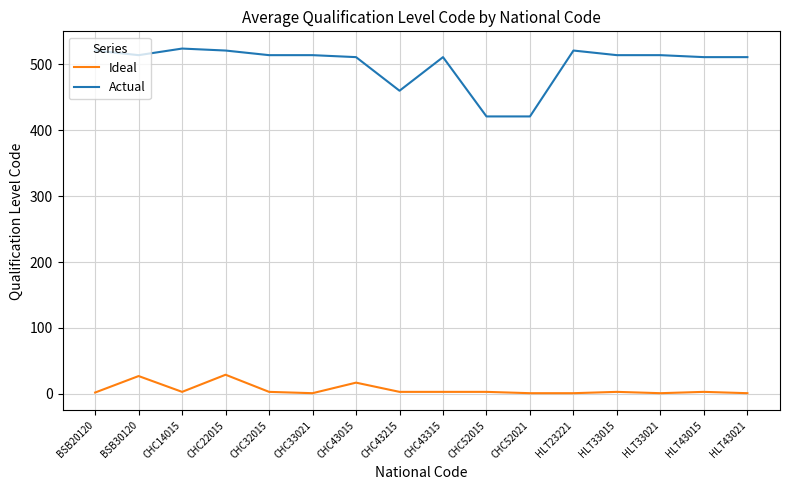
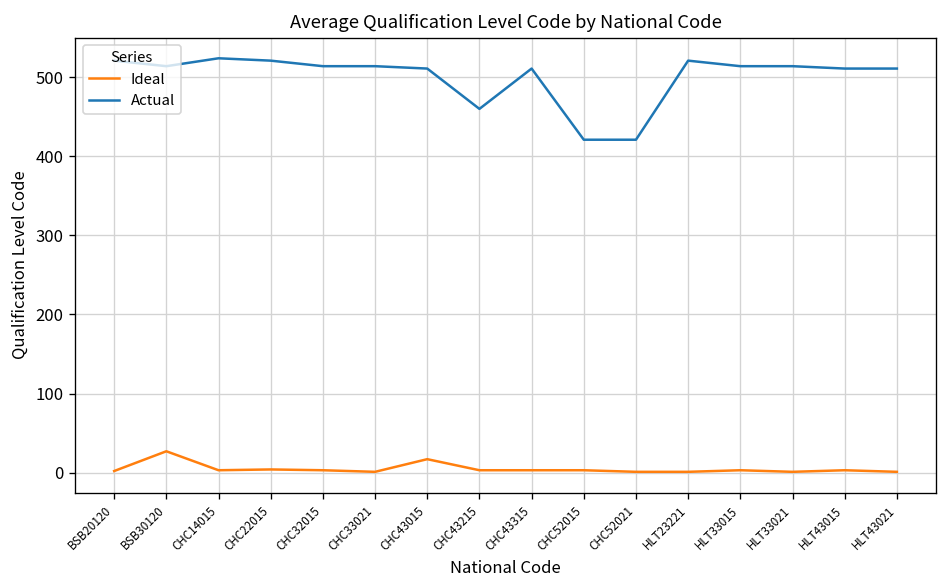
Ideal, CHC22015: 30 -> 0
